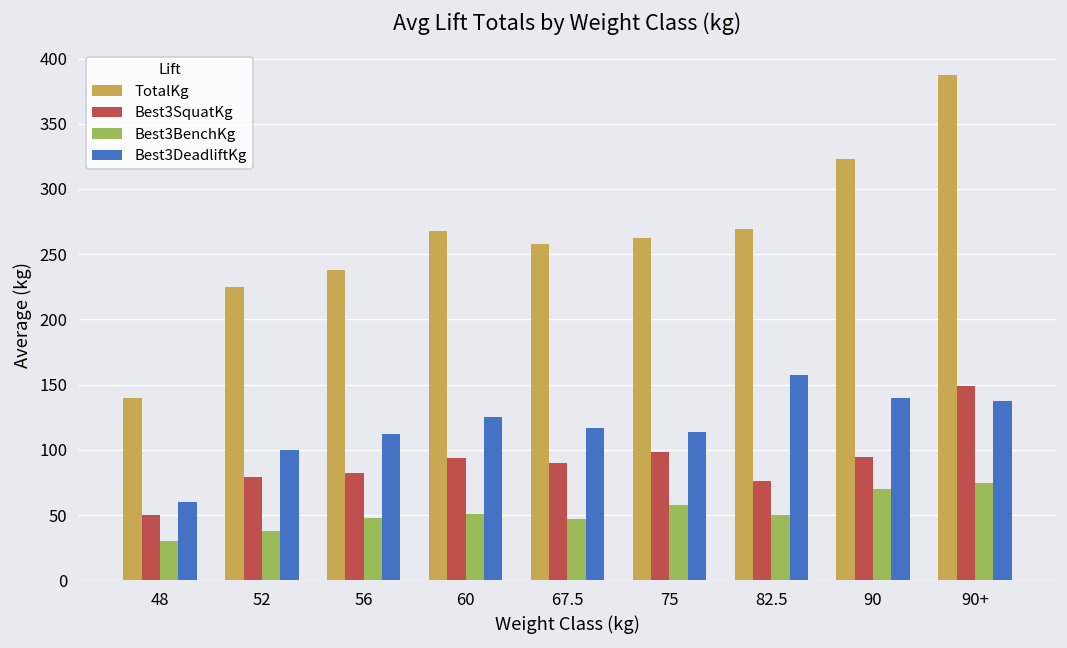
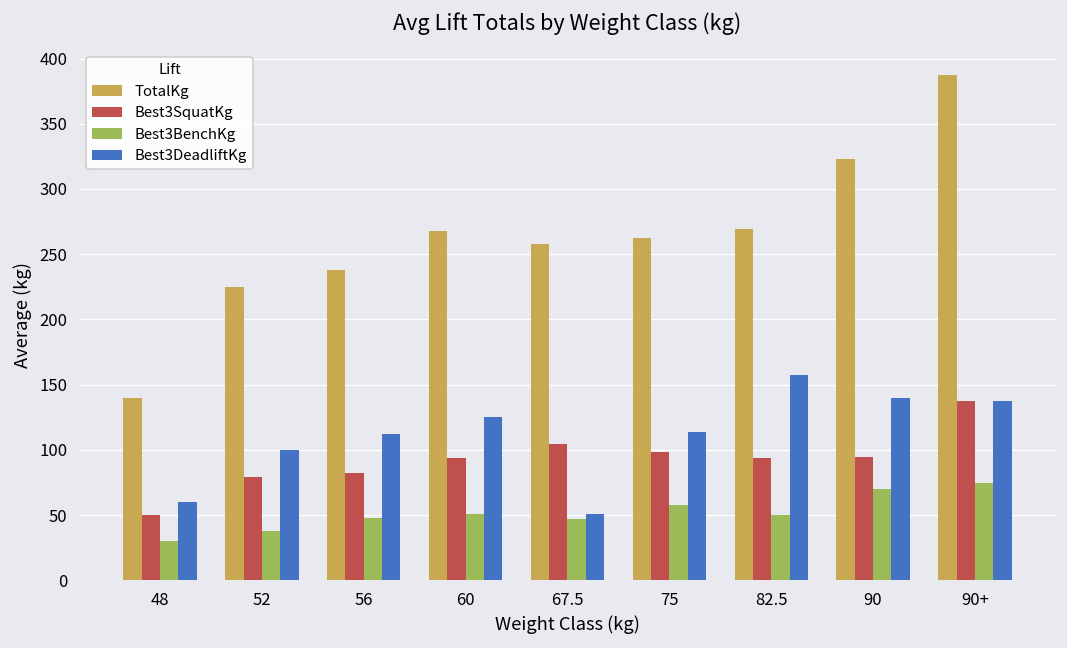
Best3SquatKg, 67.5: 90 -> 104
Best3DeadliftKg, 67.5: 117 -> 51
Best3SquatKg, 82.5: 76 -> 94
Best3SquatKg, 90+: 149 -> 138
